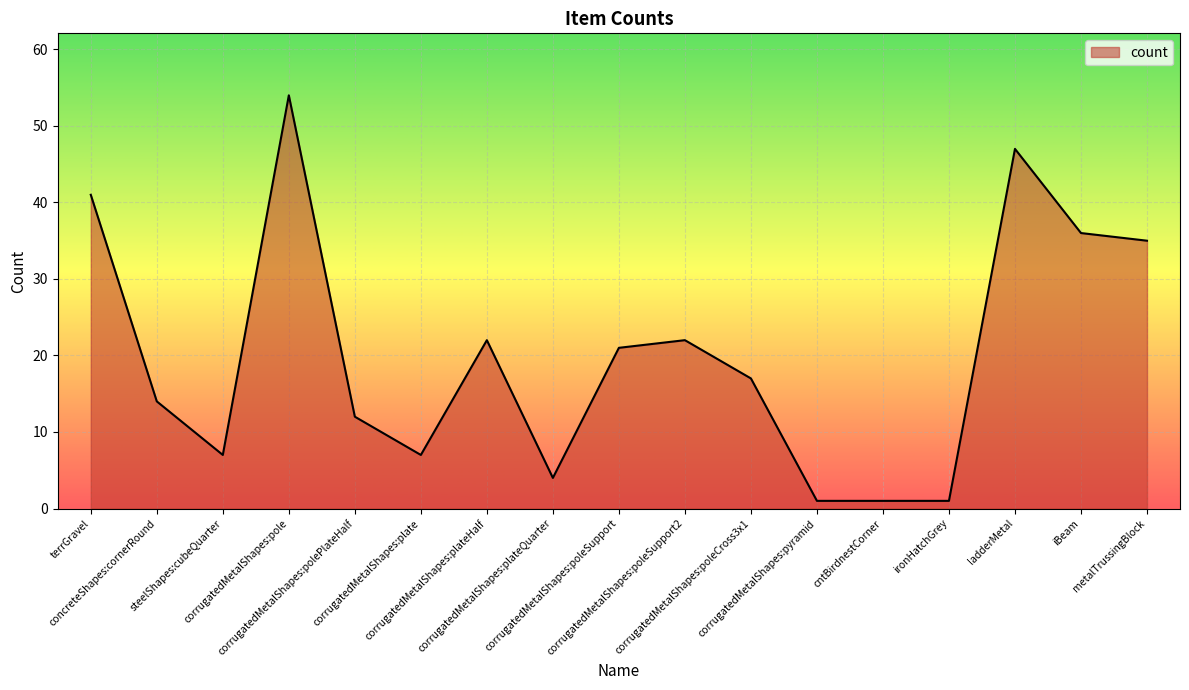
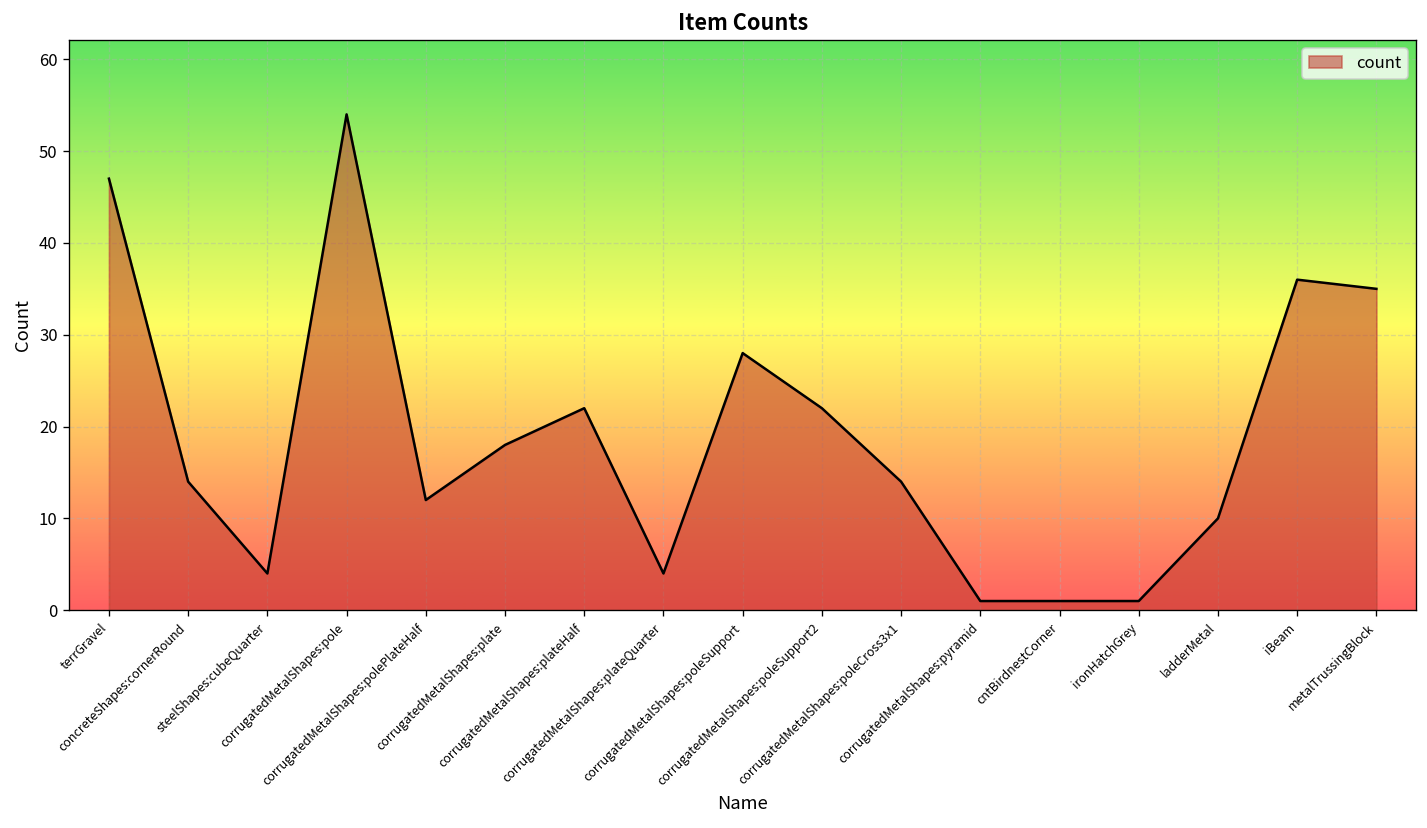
terrGravel: 41 -> 47
steelShapes:cubeQuarter: 7 -> 4
corrugatedMetalShapes:plate: 7 -> 18
corrugatedMetalShapes:poleSupport: 21 -> 28
corrugatedMetalShapes:poleCross3x1: 17 -> 14
ladderMetal: 47 -> 10
